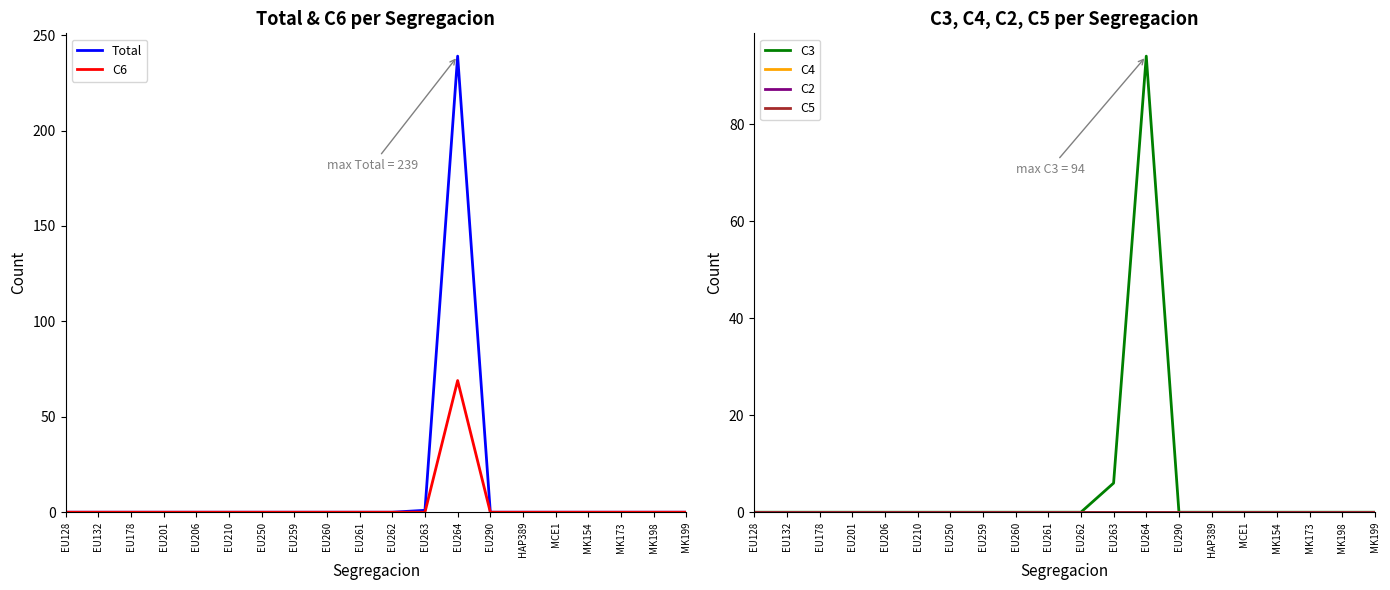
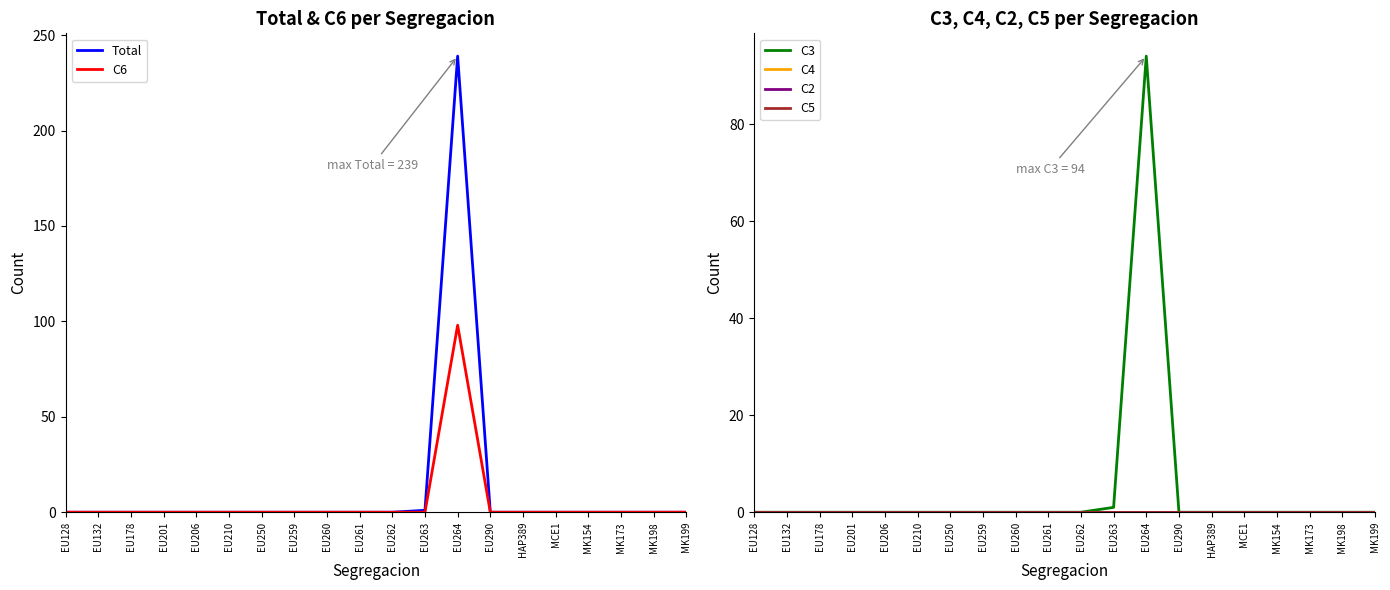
Total & C6 per Segregacion, C6, EU264: 69 -> 98
C3, C4, C2, C5 per Segregacion, C3, EU263: 6 -> 1
